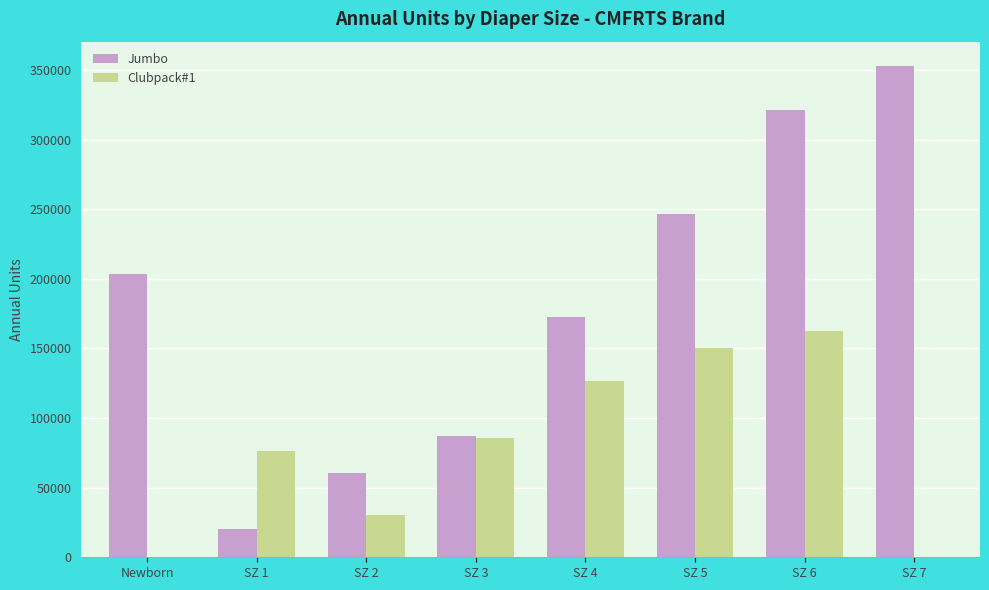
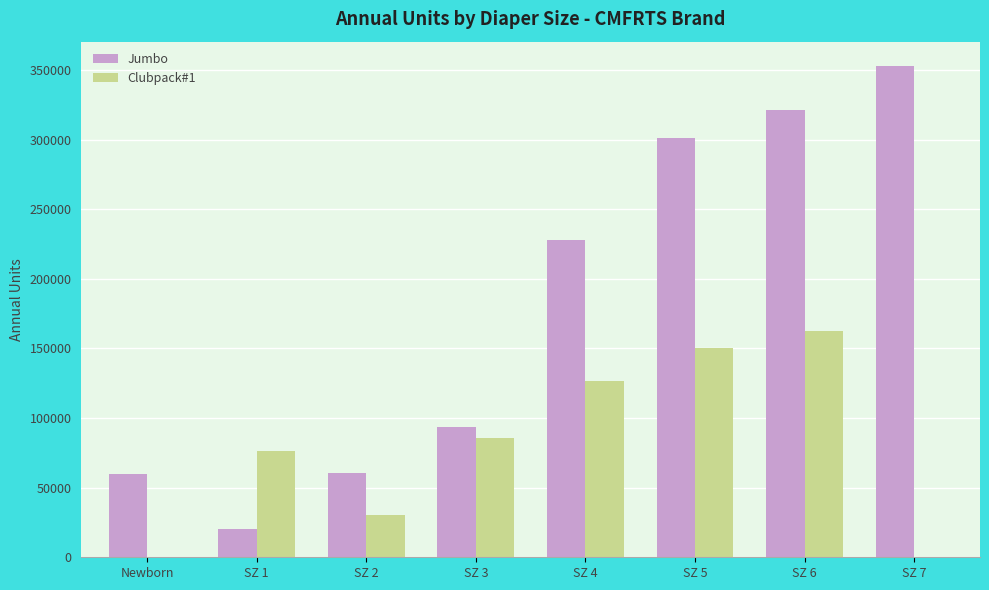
Jumbo, Newborn: 204000 -> 60000
Jumbo, SZ 3: 87000 -> 93000
Jumbo, SZ 4: 172000 -> 228000
Jumbo, SZ 5: 247000 -> 301000
